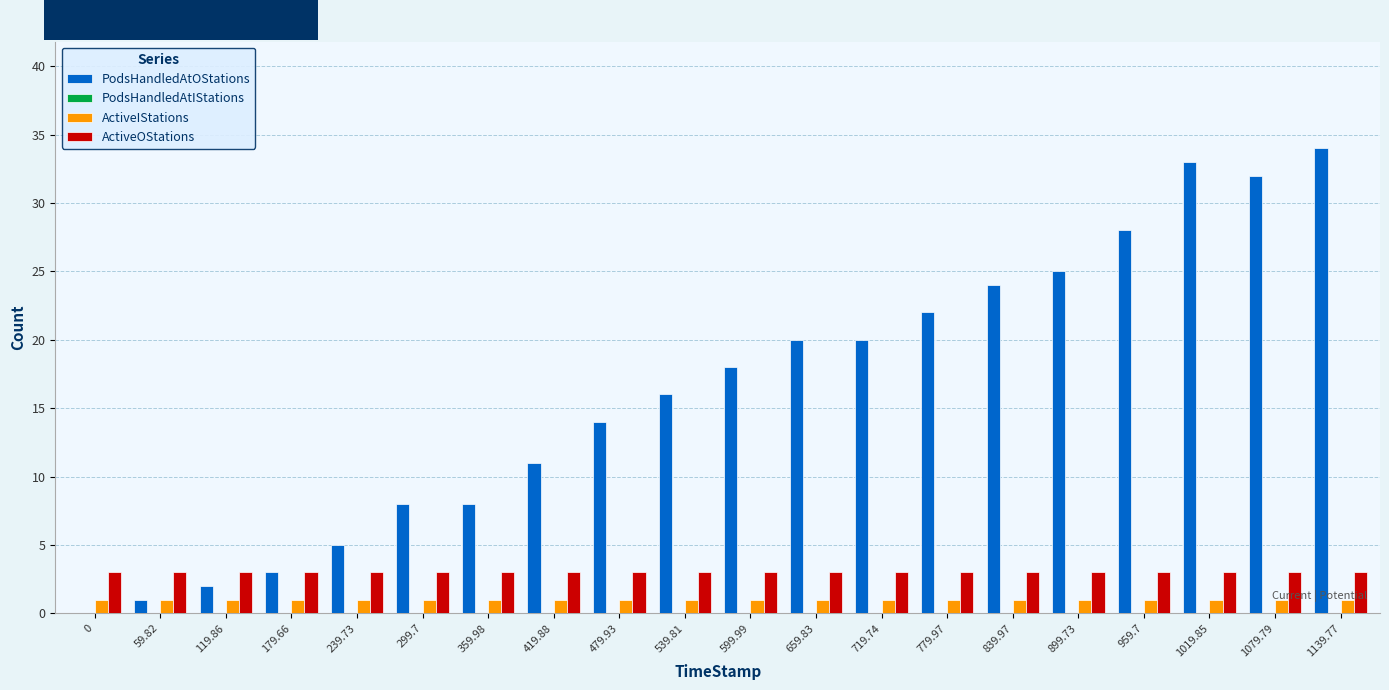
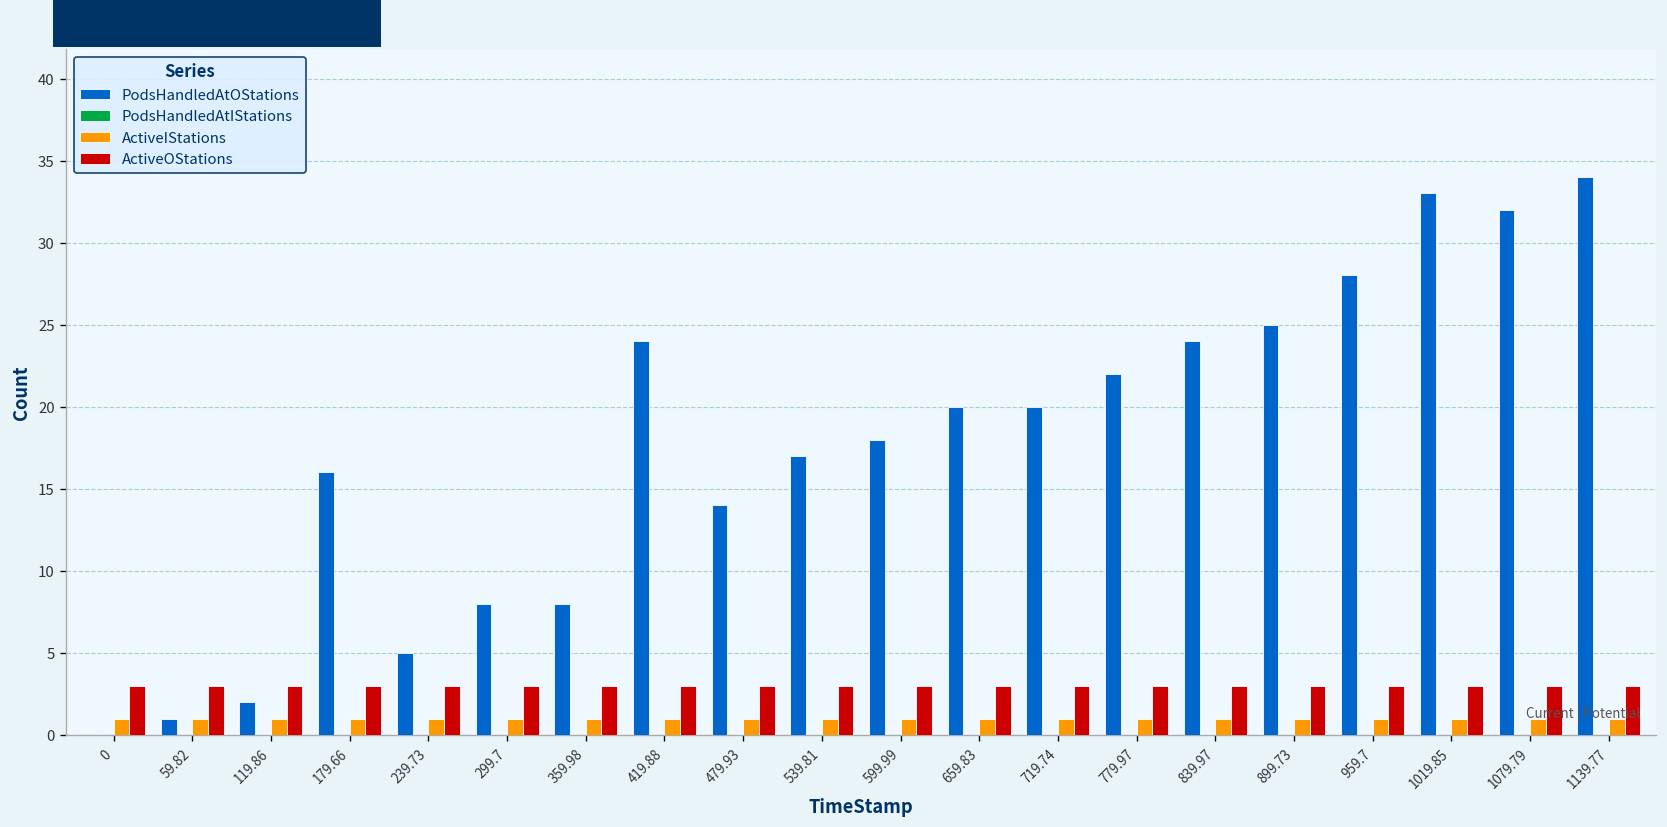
PodsHandledAtOStations, 179.66: 3 -> 16
PodsHandledAtOStations, 419.88: 11 -> 24
PodsHandledAtOStations, 539.81: 16 -> 17
